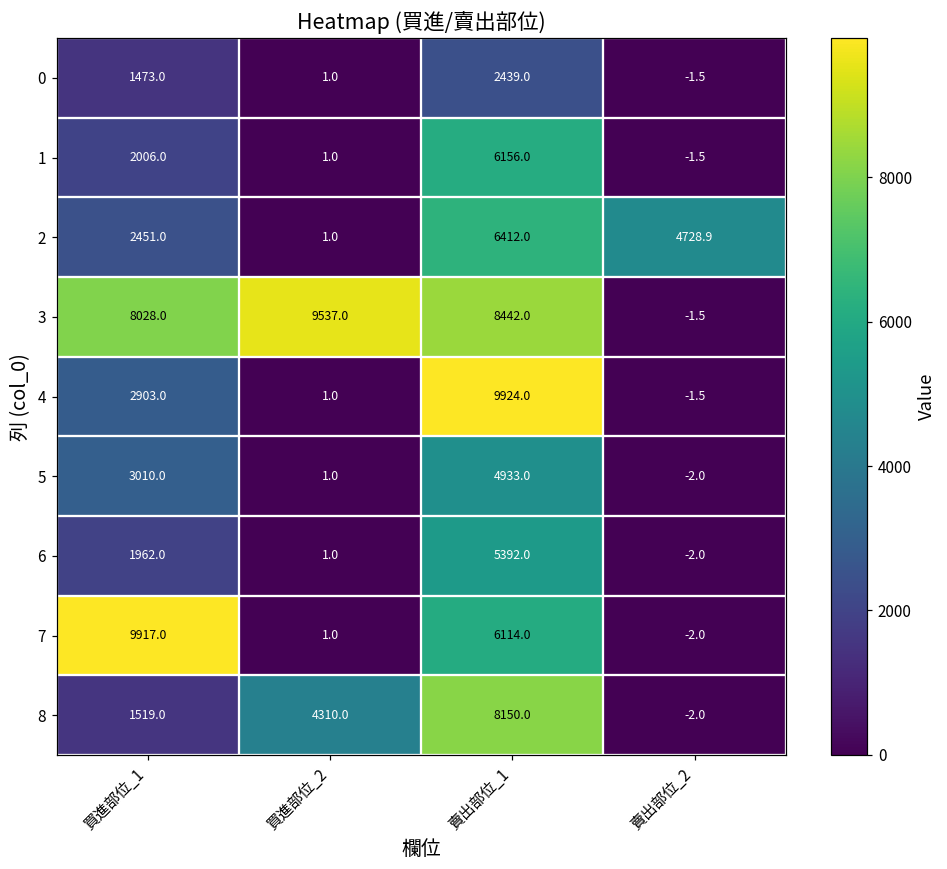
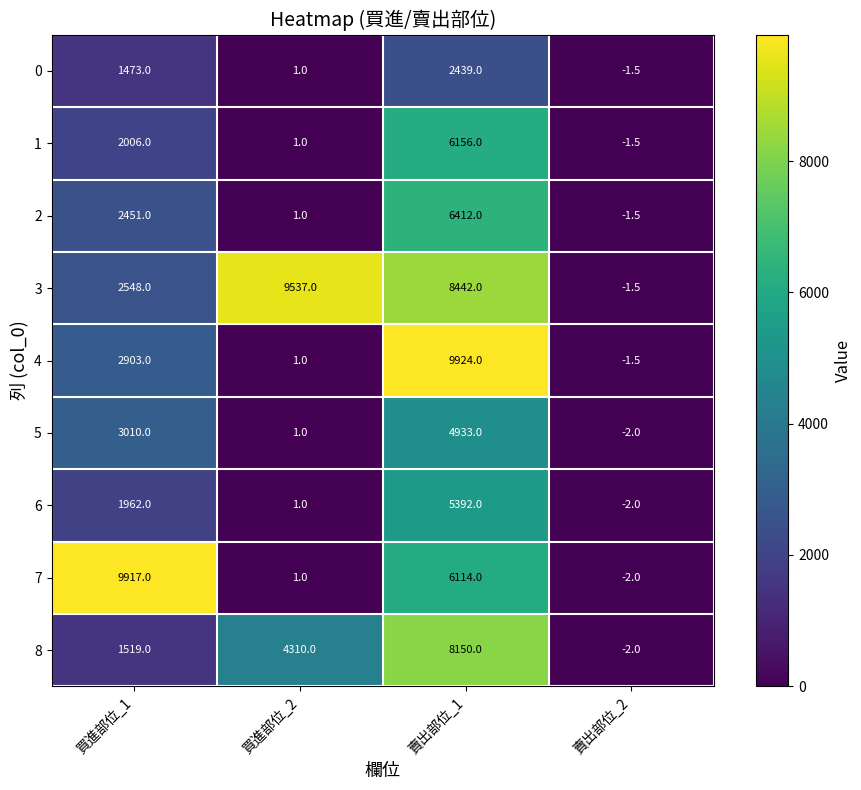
2, 賣出部位_2: 4728.9 -> -1.5
3, 買進部位_1: 8028.0 -> 2548.0
